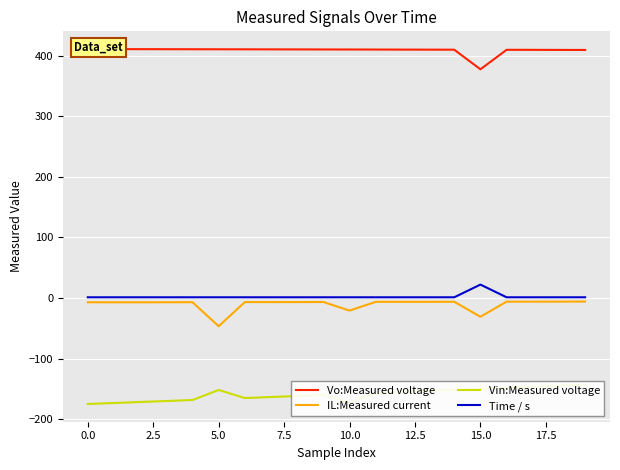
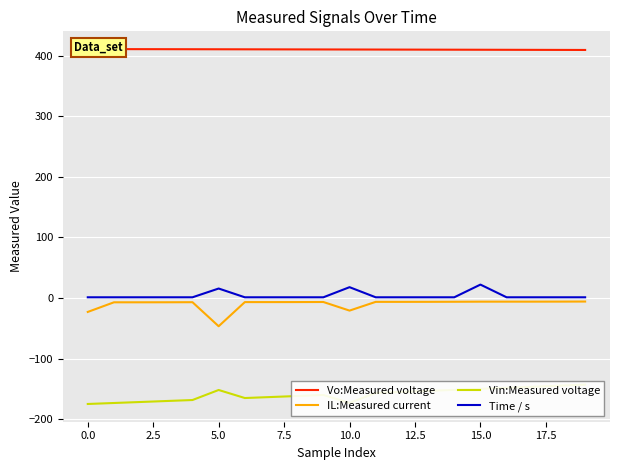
IL:Measured current, 0.0: -10 -> -20
Time / s, 5.0: 0 -> 20
Time / s, 10.0: 0 -> 20
Vo:Measured voltage, 15.0: 380 -> 410
IL:Measured current, 15.0: -30 -> -10
